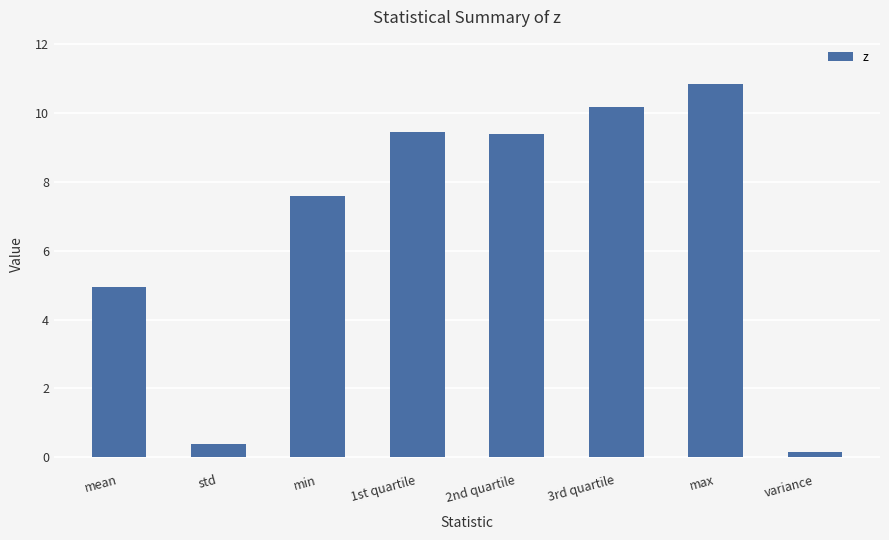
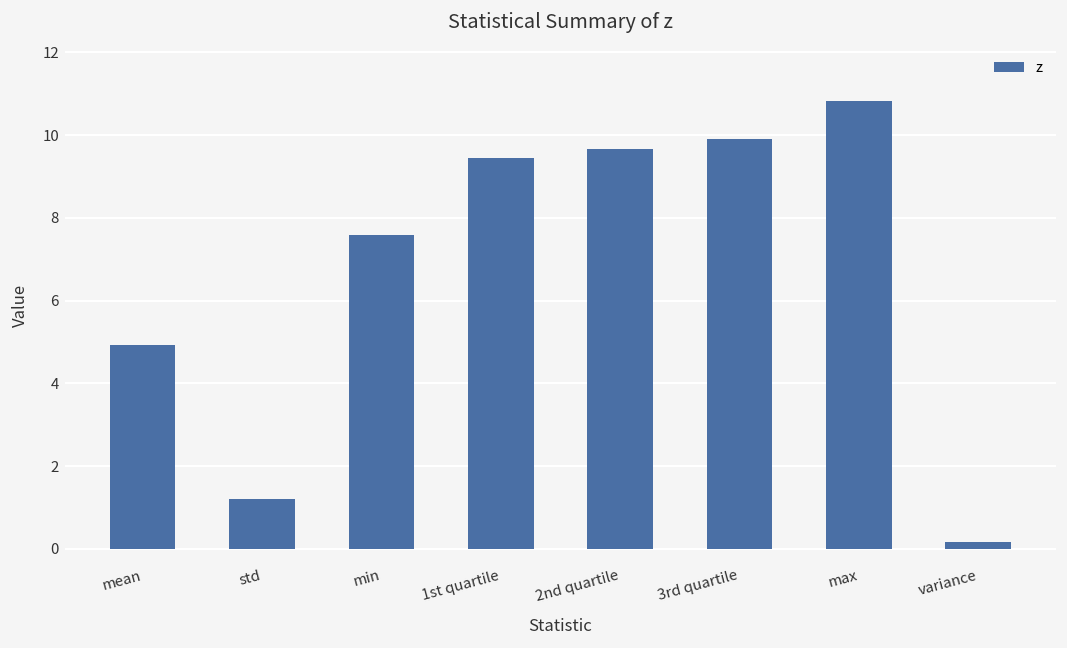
std: 0.4 -> 1.2
2nd quartile: 9.4 -> 9.7
3rd quartile: 10.2 -> 9.9
